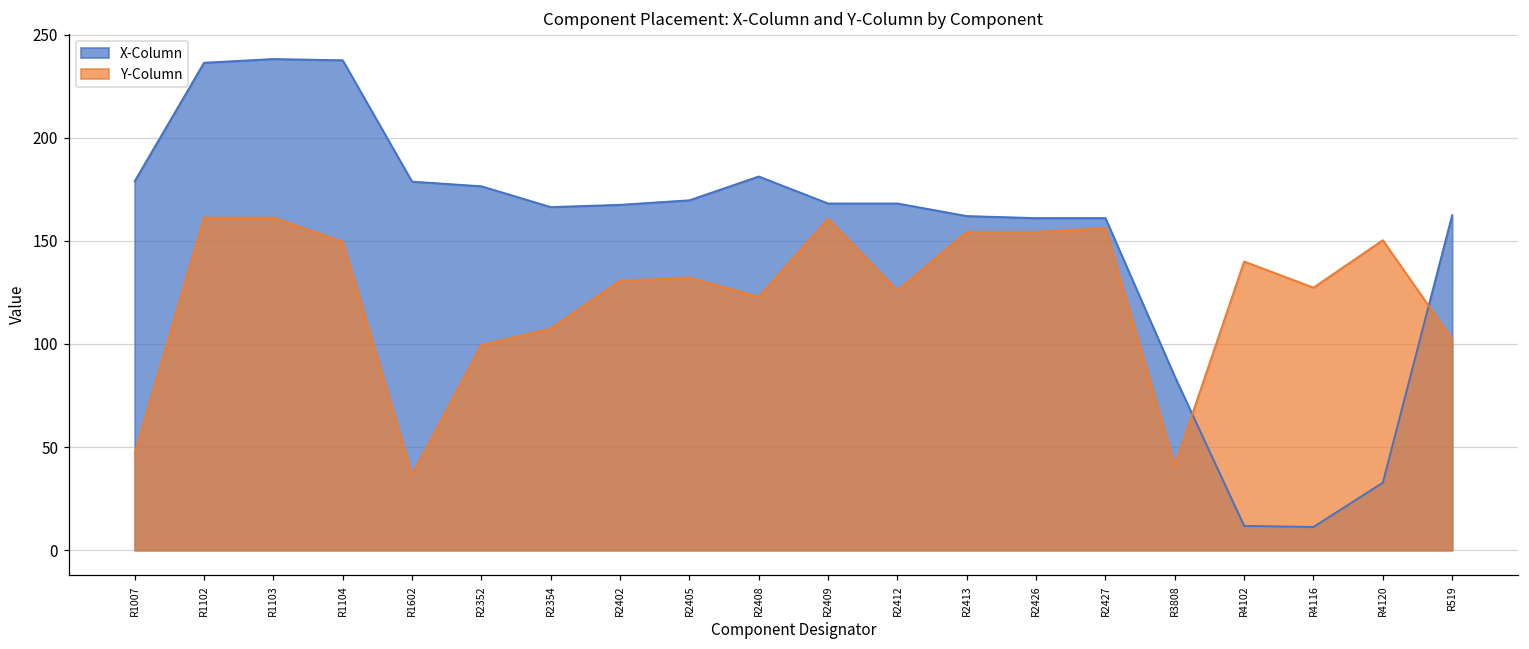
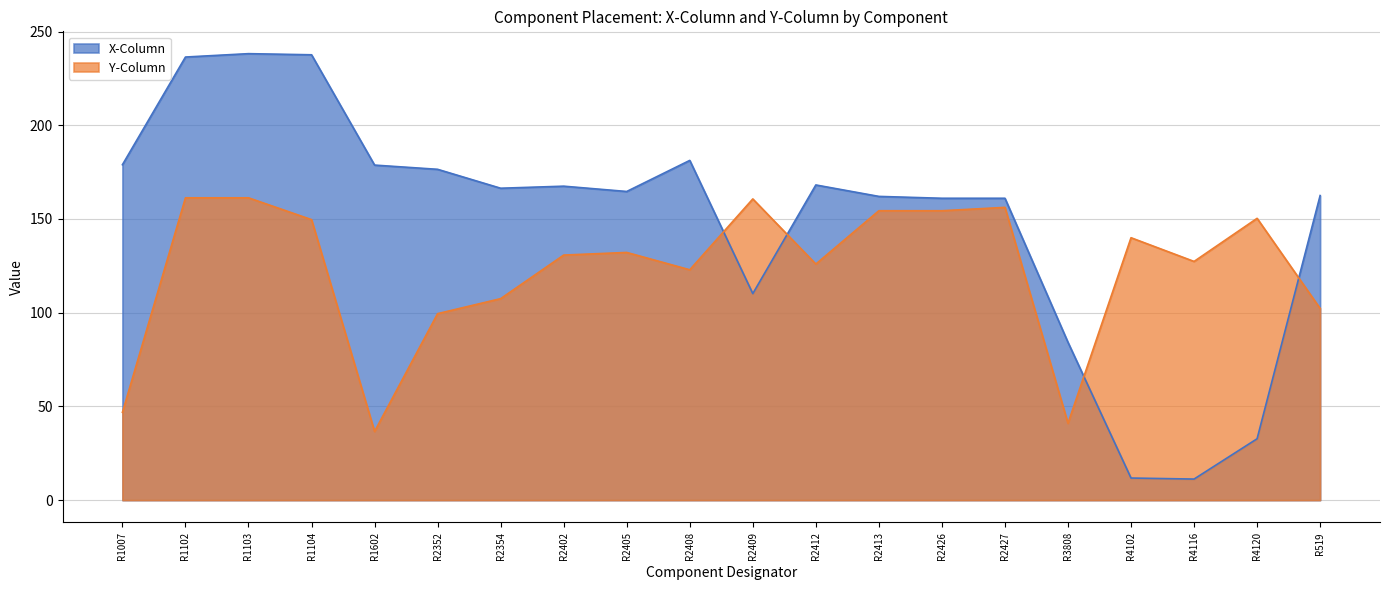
X-Column, R2405: 170 -> 165
X-Column, R2409: 168 -> 110
